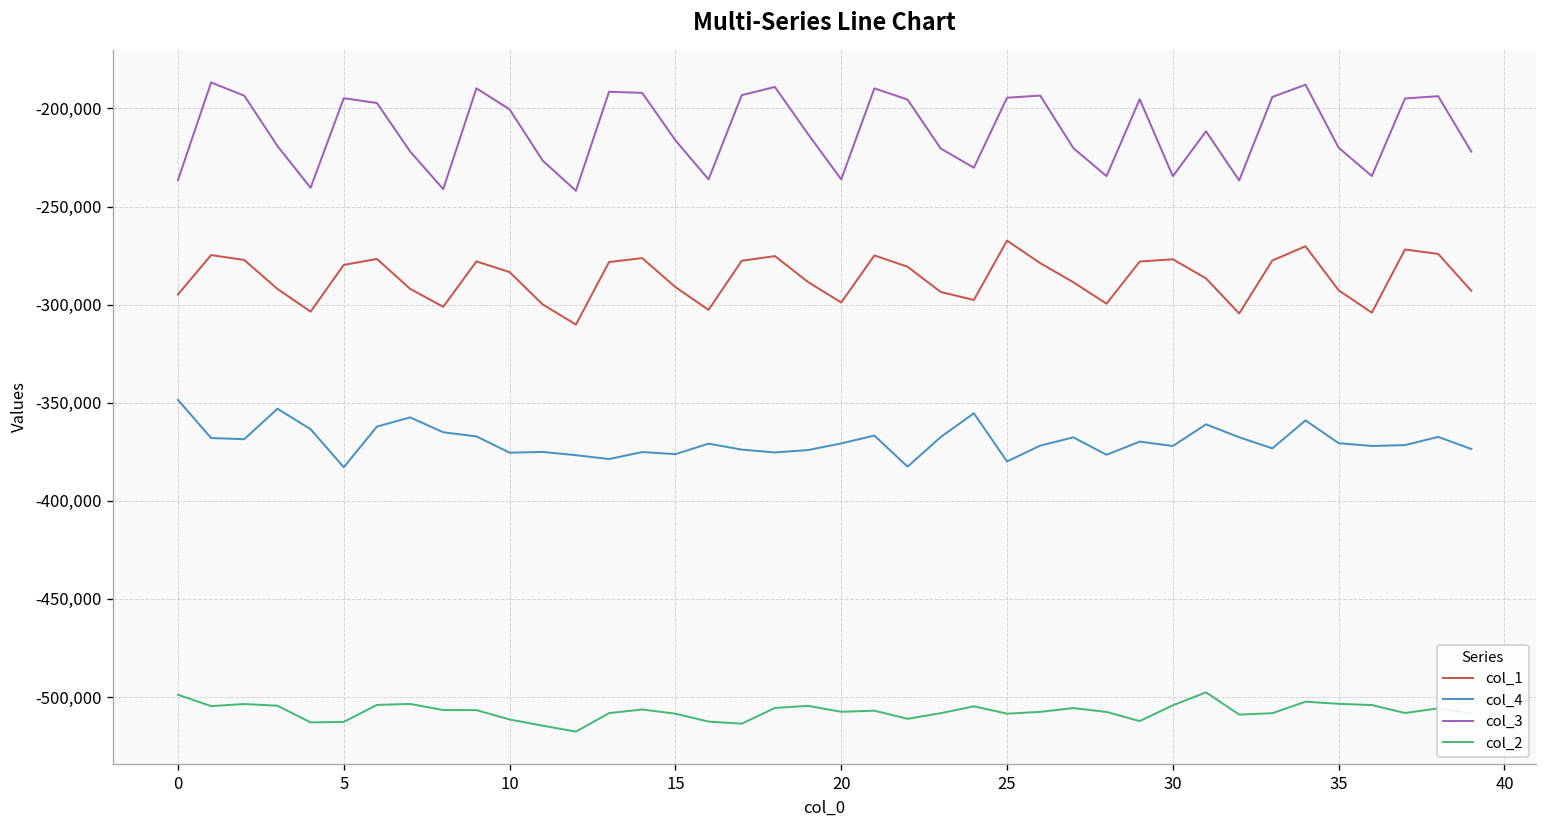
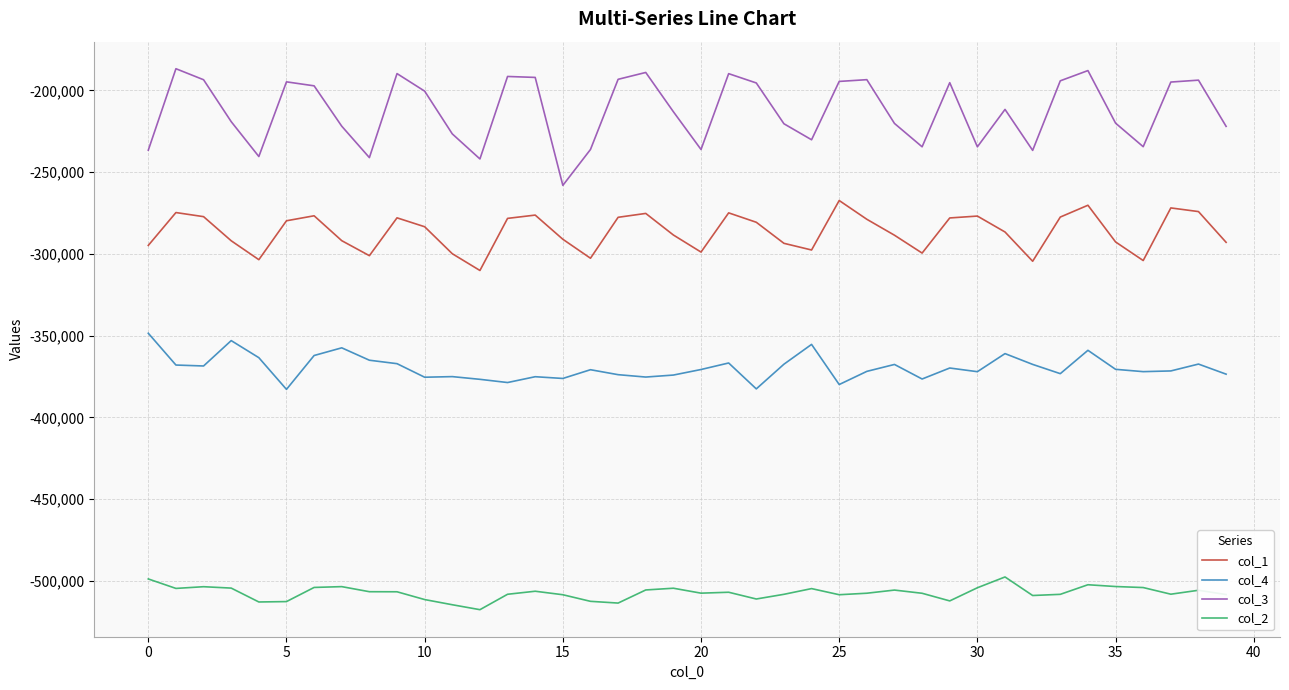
col_3, 15: -216,000 -> -258,000
